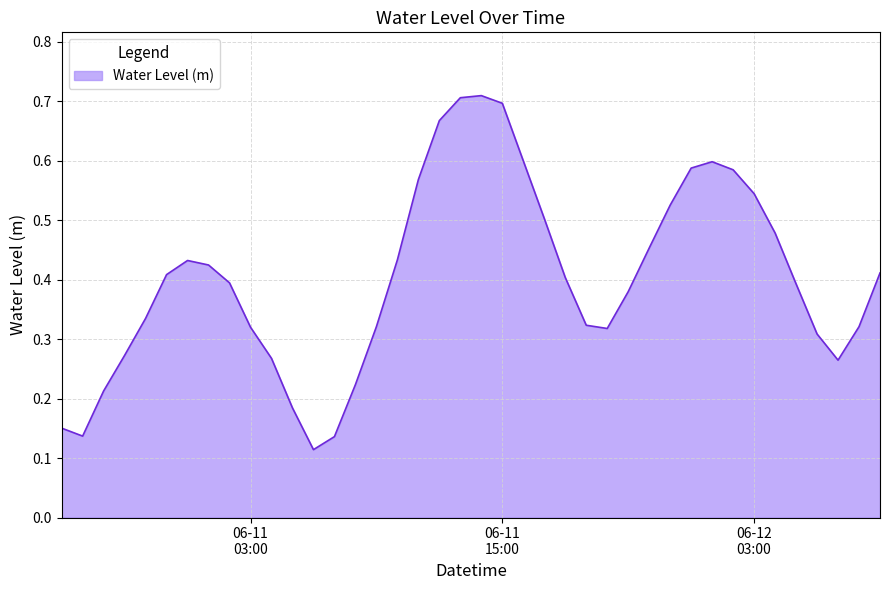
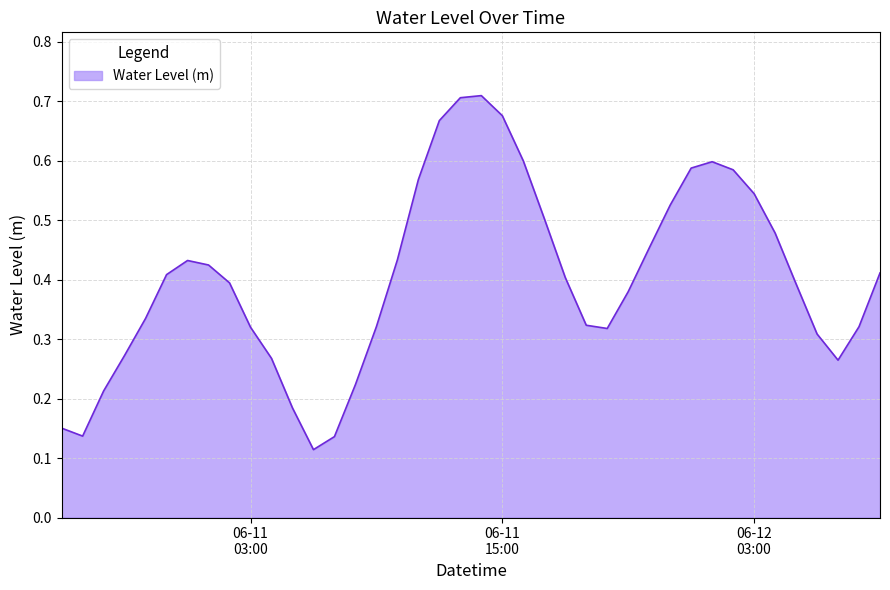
06-11 15:00: 0.70 -> 0.68
